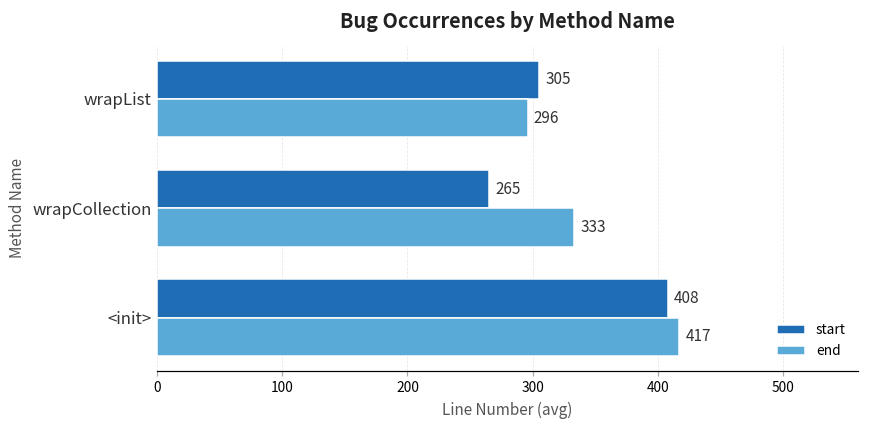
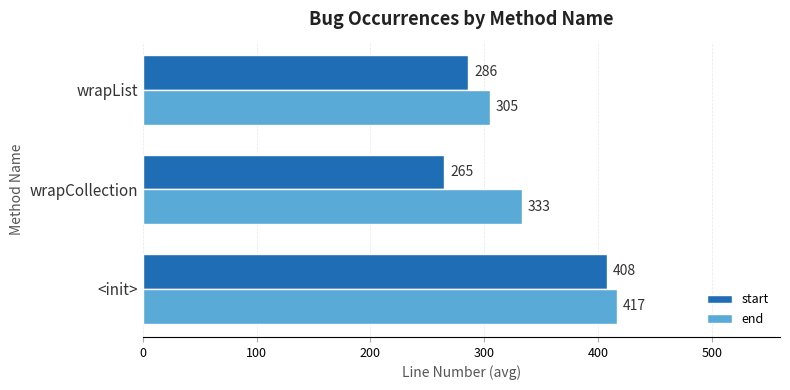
start, wrapList: 305 -> 286
end, wrapList: 296 -> 305
